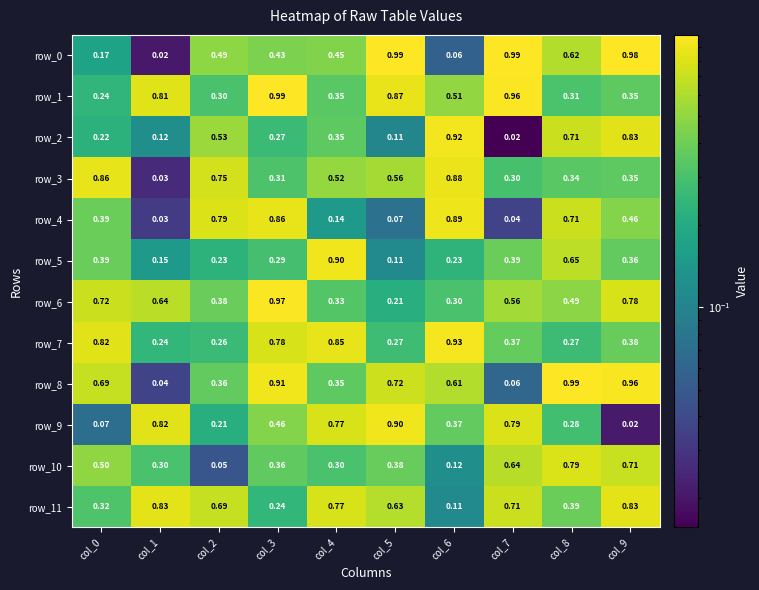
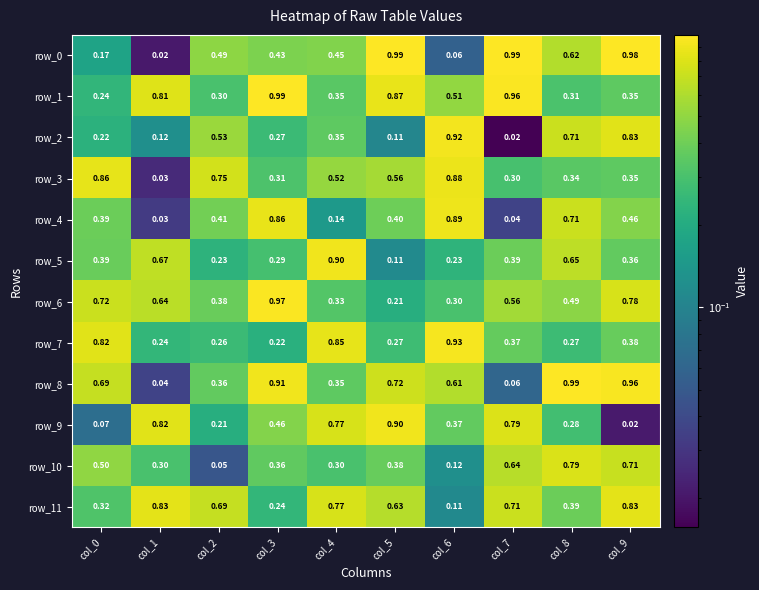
row_4, col_2: 0.79 -> 0.41
row_4, col_5: 0.07 -> 0.40
row_5, col_1: 0.15 -> 0.67
row_7, col_3: 0.78 -> 0.22
